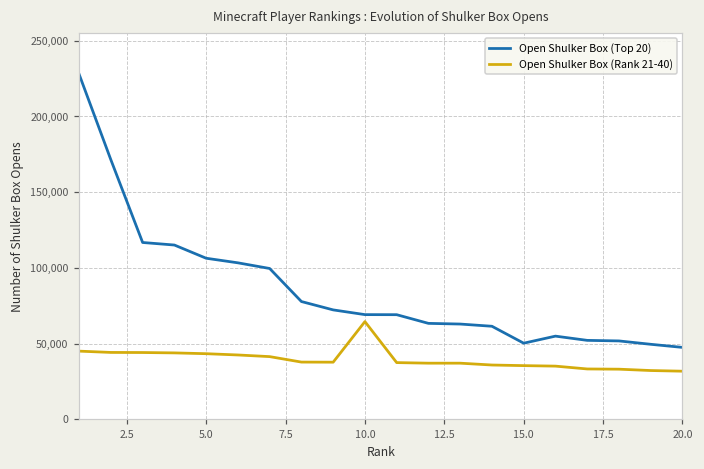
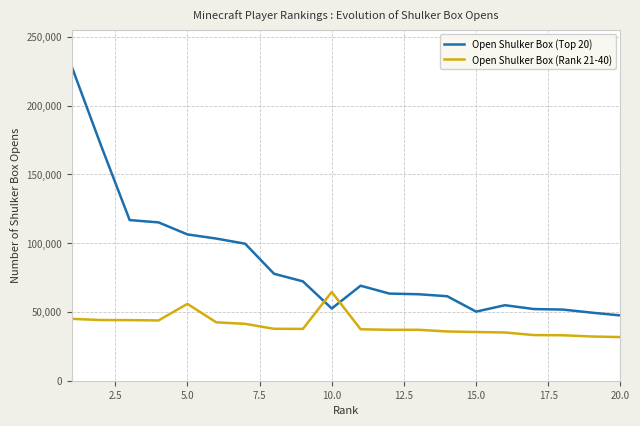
Open Shulker Box (Rank 21-40), 5.0: 43,000 -> 56,000
Open Shulker Box (Top 20), 10.0: 69,000 -> 52,000
